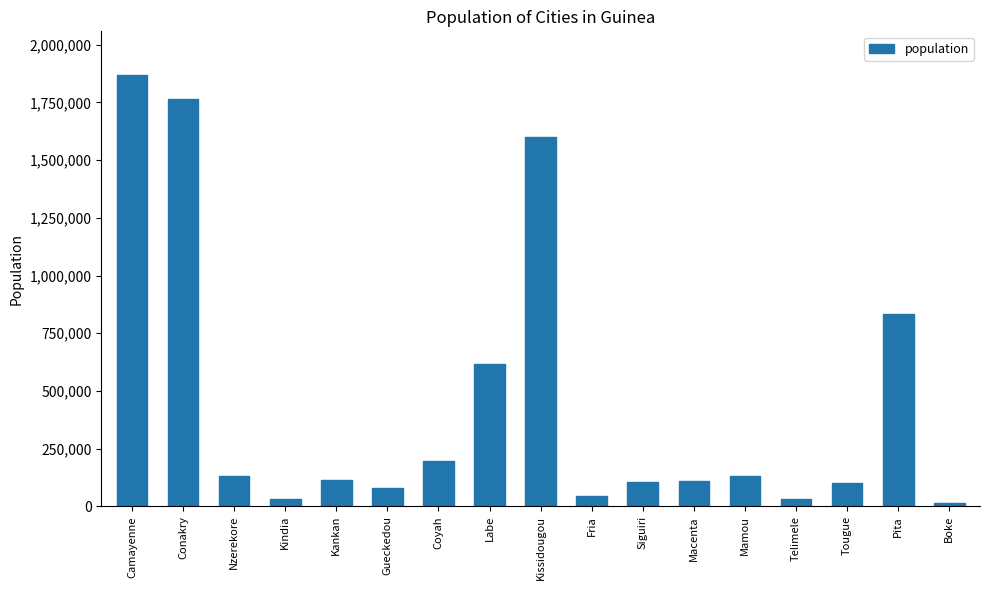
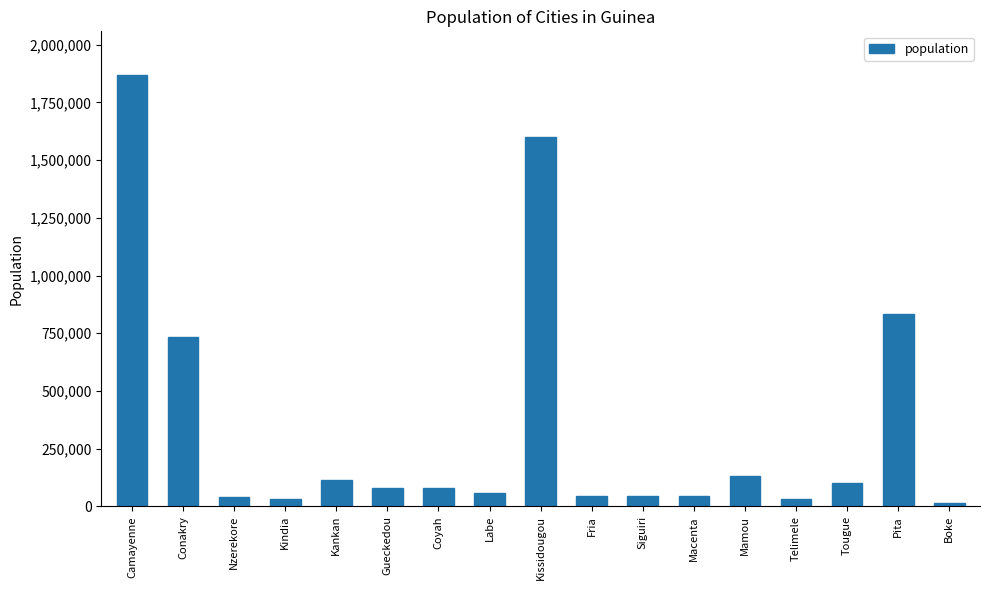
Conakry: 1,770,000 -> 730,000
Nzerekore: 130,000 -> 40,000
Coyah: 200,000 -> 80,000
Labe: 620,000 -> 60,000
Siguiri: 110,000 -> 40,000
Macenta: 110,000 -> 40,000
